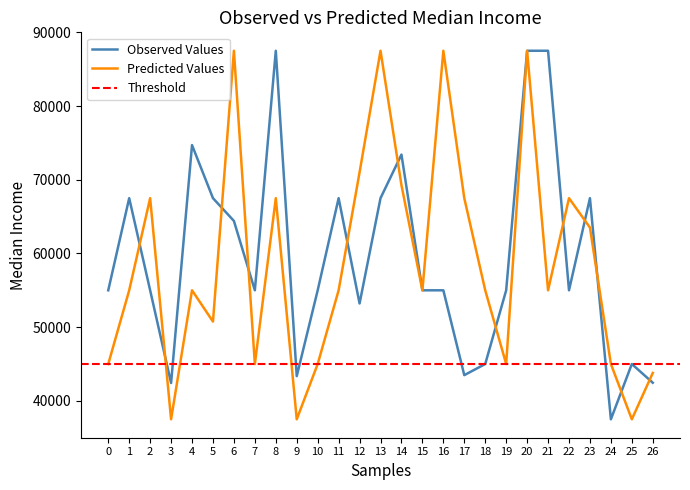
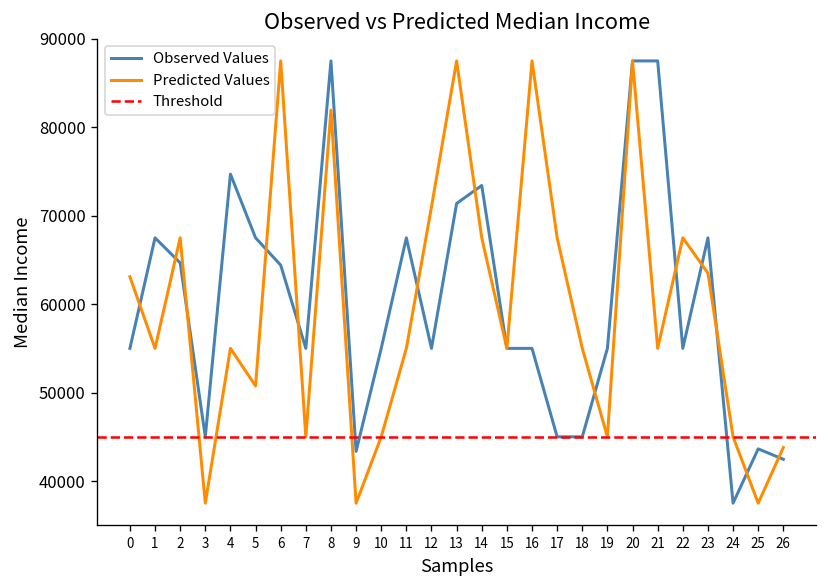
Predicted Values, 0: 45000 -> 63000
Observed Values, 2: 55000 -> 65000
Observed Values, 3: 42000 -> 45000
Predicted Values, 8: 68000 -> 82000
Observed Values, 12: 53000 -> 55000
Observed Values, 13: 68000 -> 71000
Predicted Values, 14: 69000 -> 68000
Observed Values, 17: 43000 -> 45000
Observed Values, 25: 45000 -> 44000
